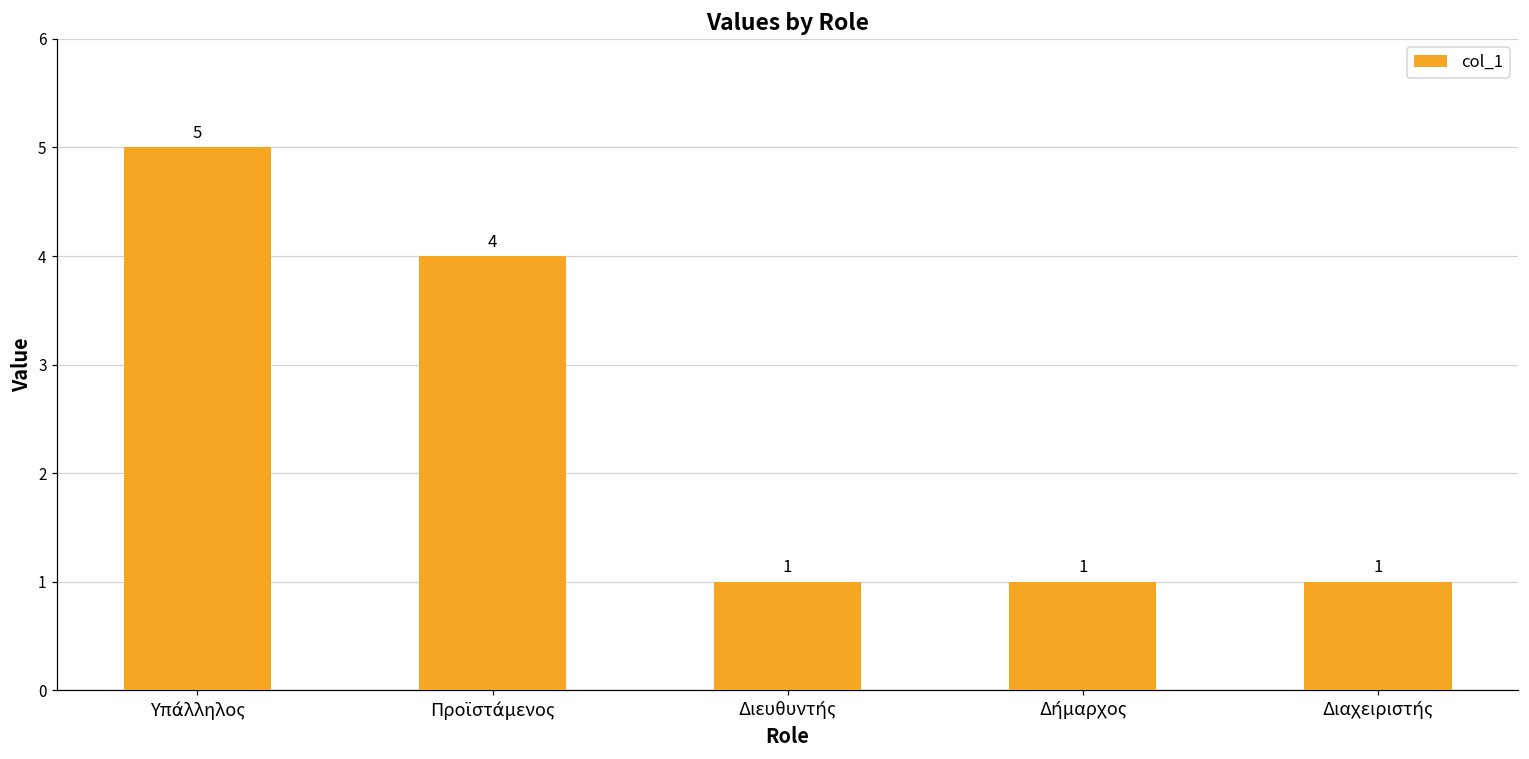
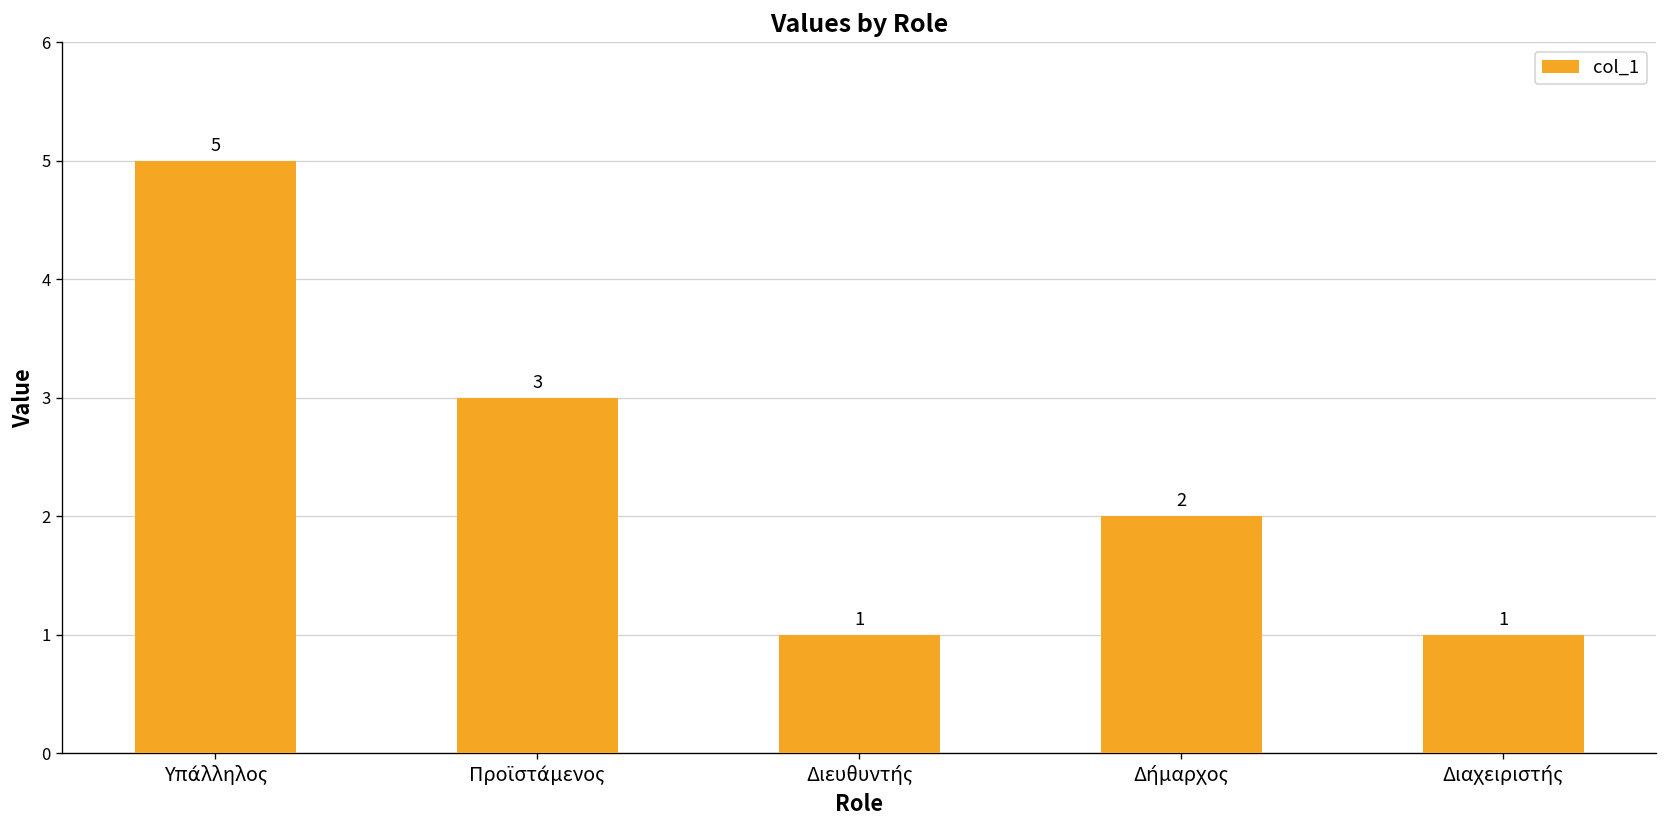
Προϊστάμενος: 4 -> 3
Δήμαρχος: 1 -> 2
